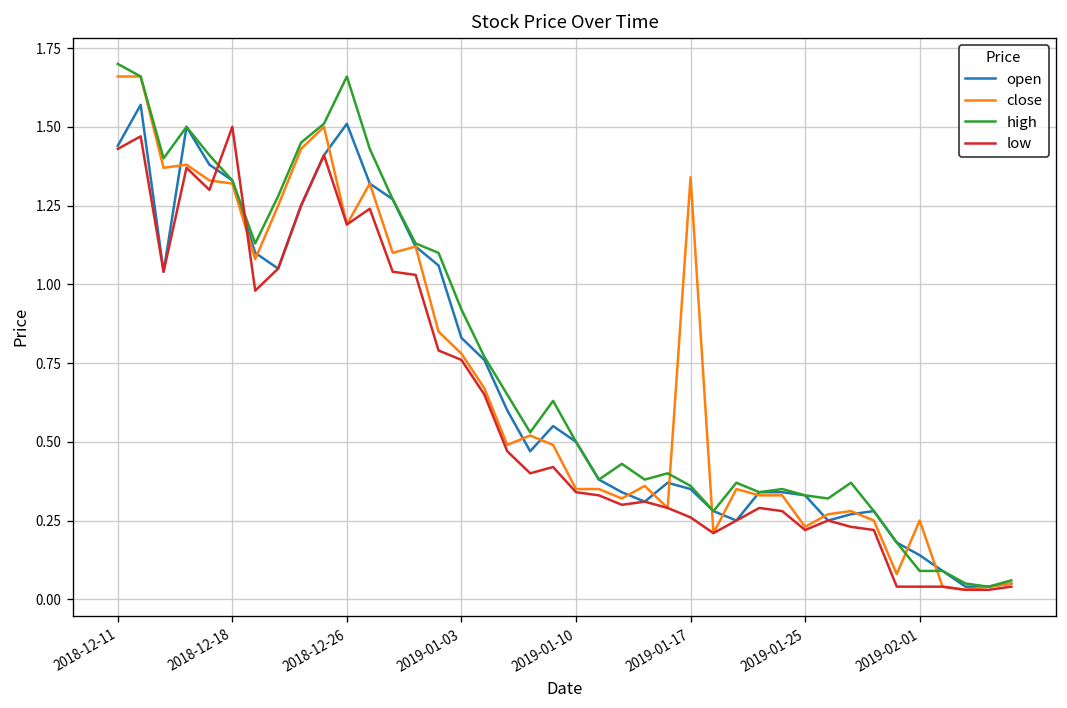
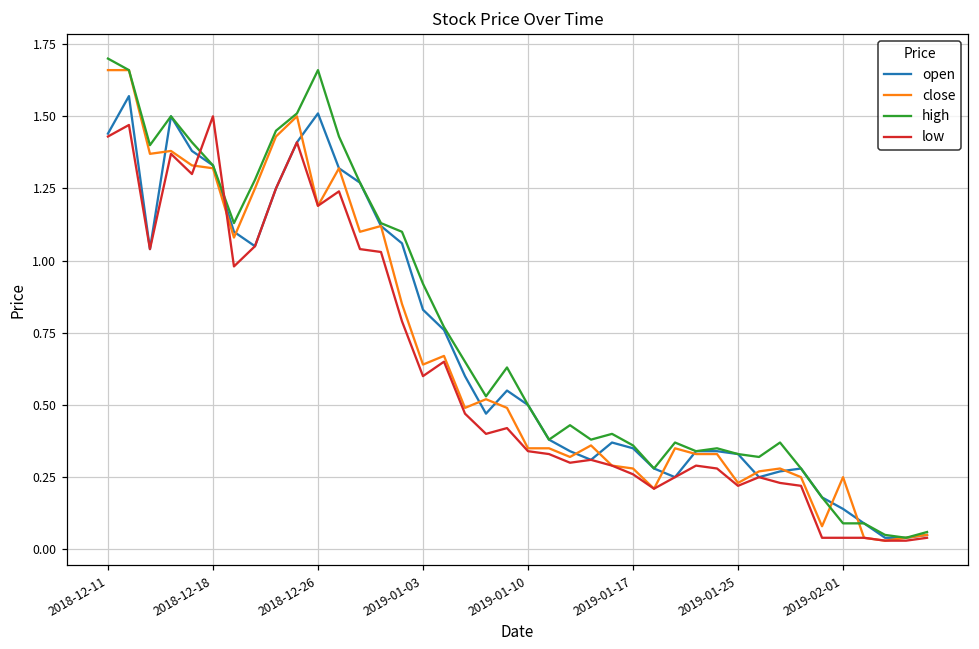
close, 2019-01-03: 0.78 -> 0.64
low, 2019-01-03: 0.76 -> 0.60
close, 2019-01-17: 1.34 -> 0.28
